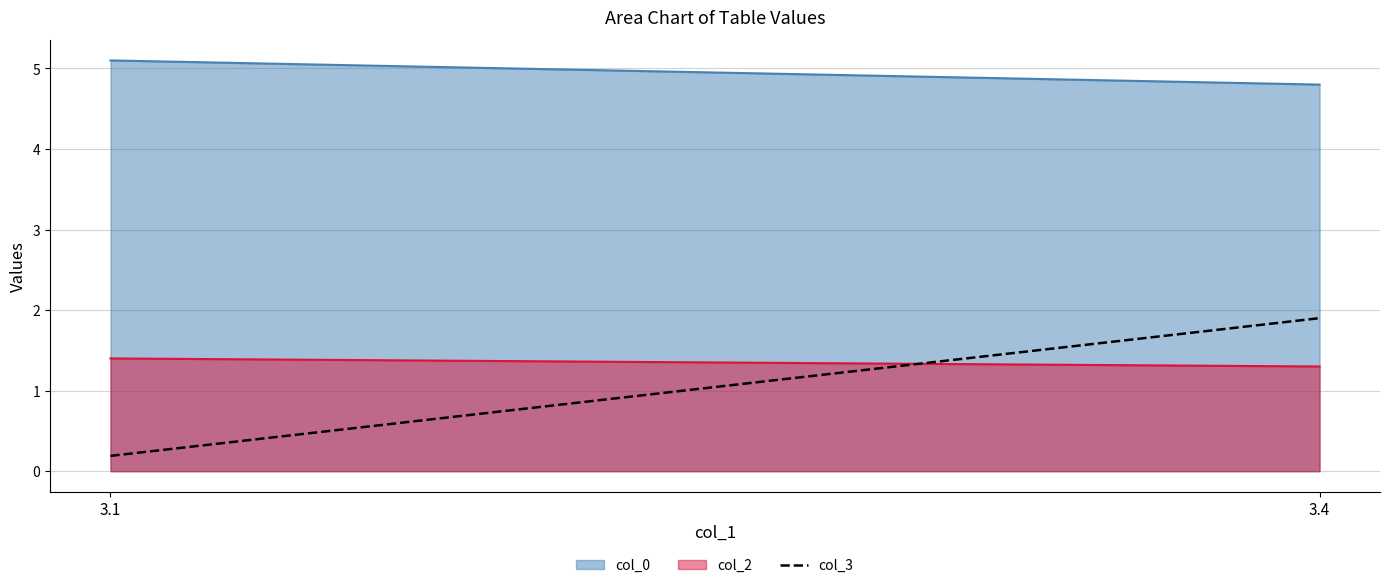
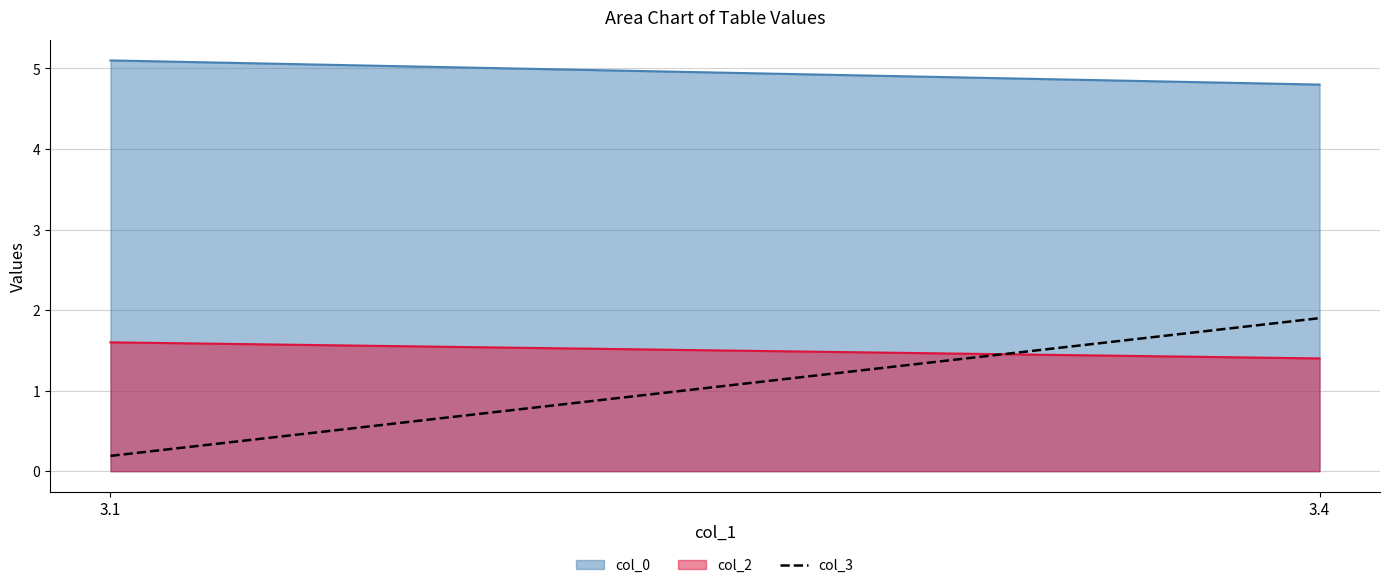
col_2, 3.1: 1.4 -> 1.6
col_2, 3.4: 1.3 -> 1.4
